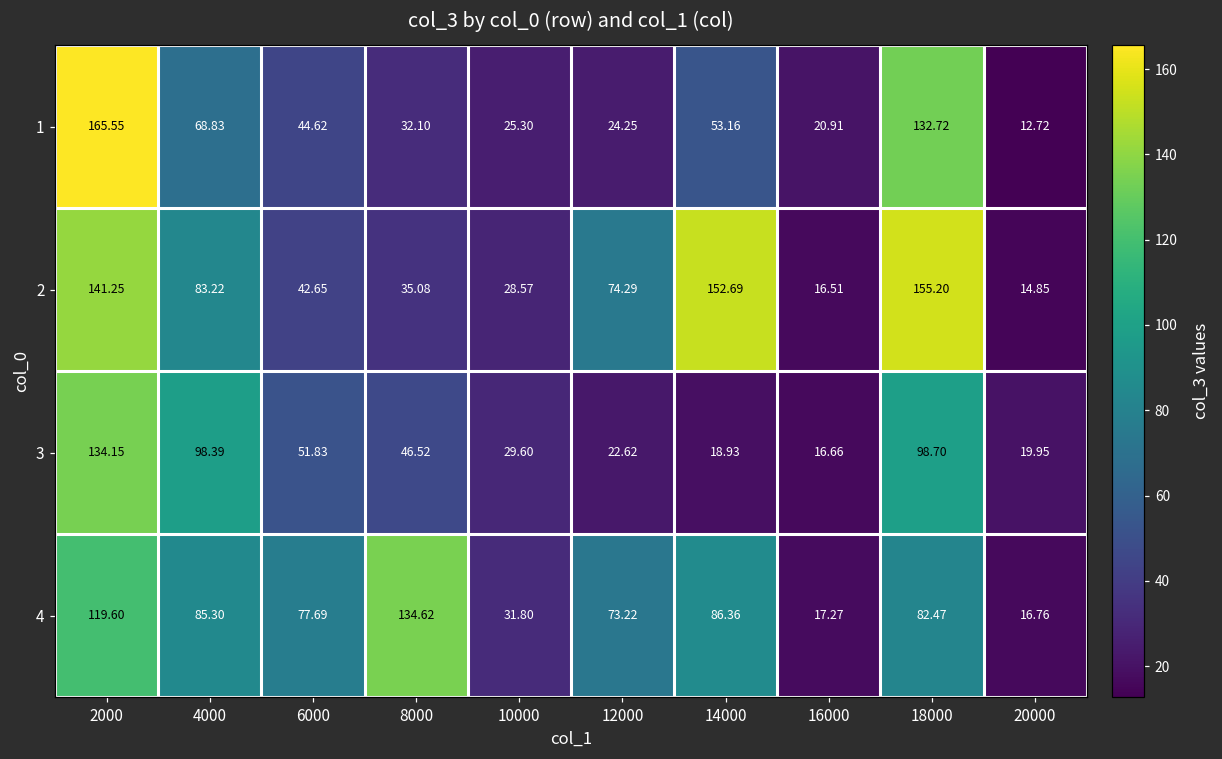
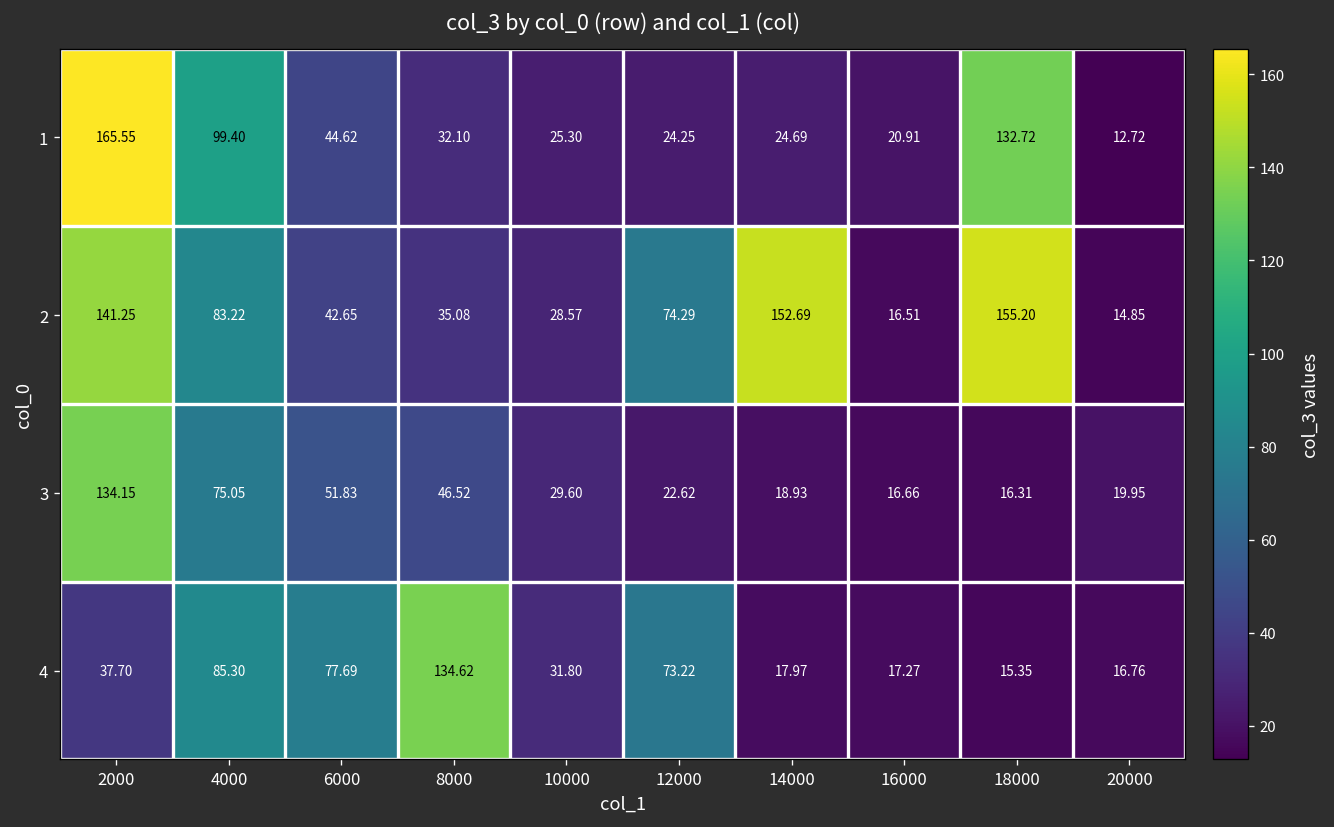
1, 4000: 68.83 -> 99.40
1, 14000: 53.16 -> 24.69
3, 4000: 98.39 -> 75.05
3, 18000: 98.70 -> 16.31
4, 2000: 119.60 -> 37.70
4, 14000: 86.36 -> 17.97
4, 18000: 82.47 -> 15.35
